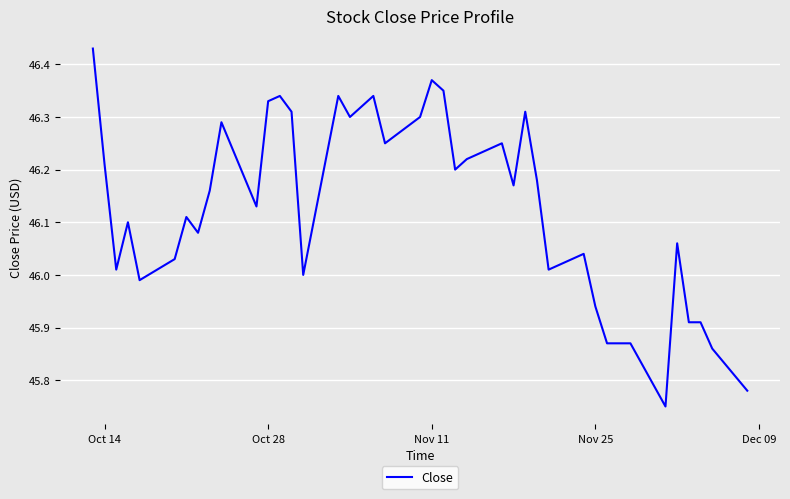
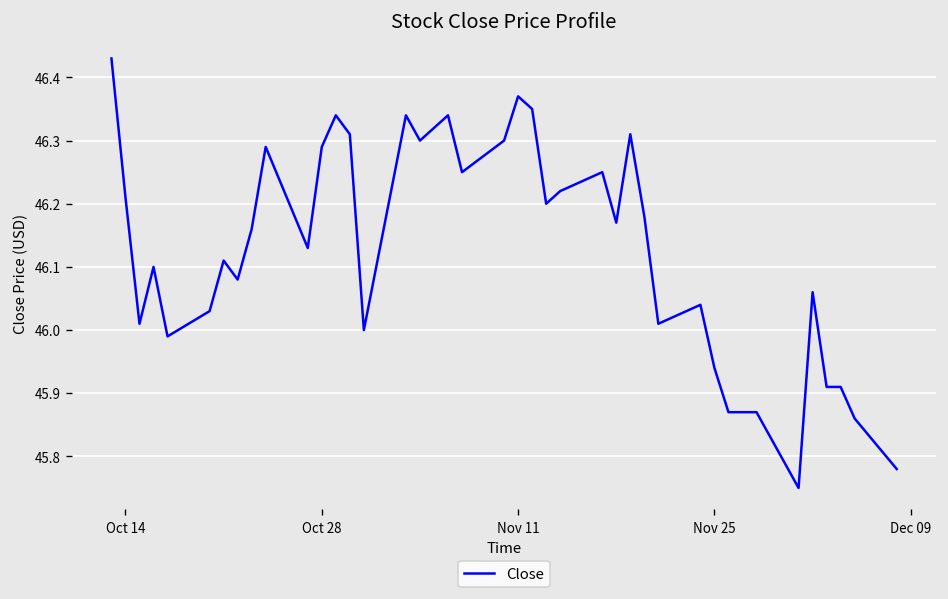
Oct 28: 46.33 -> 46.29
